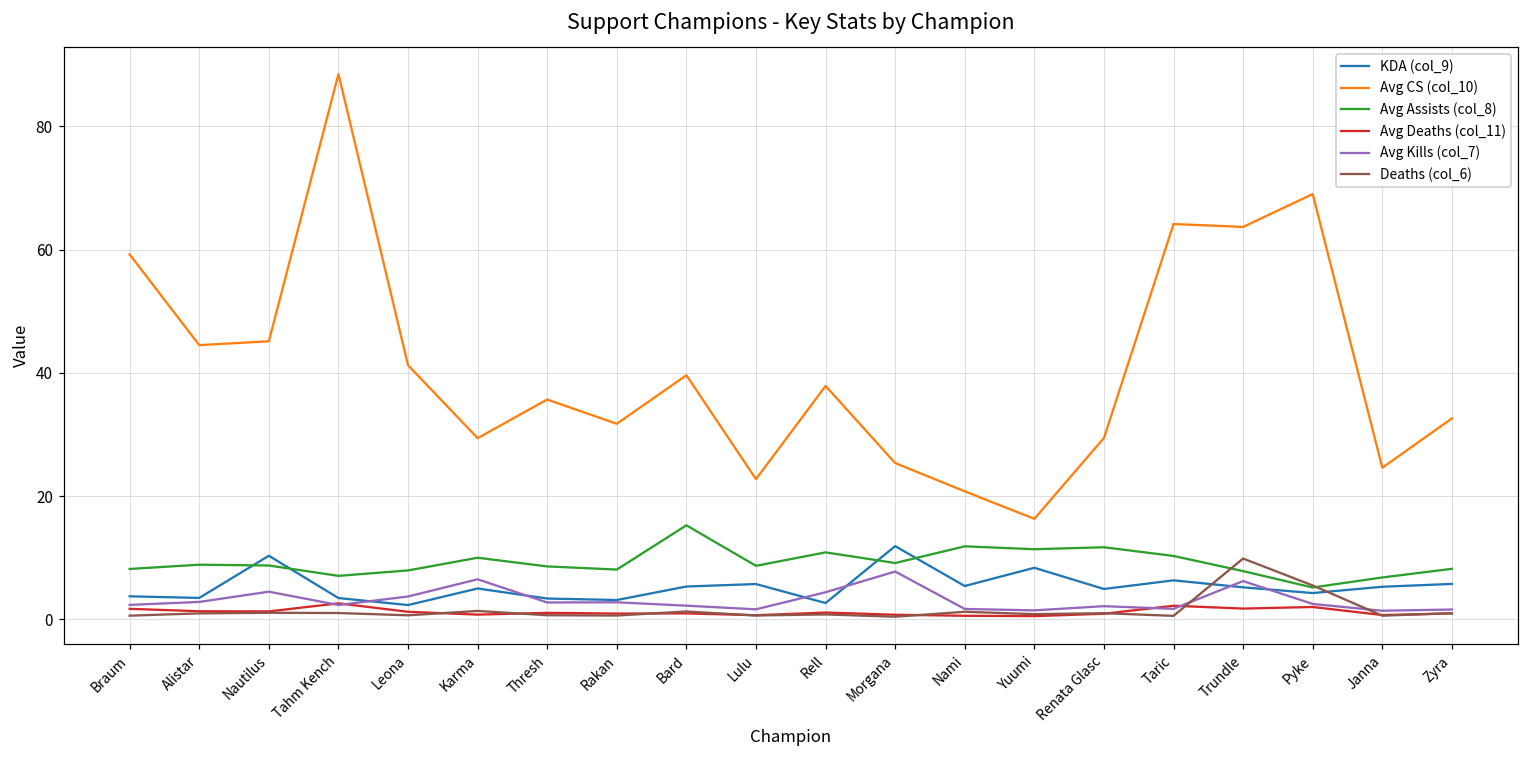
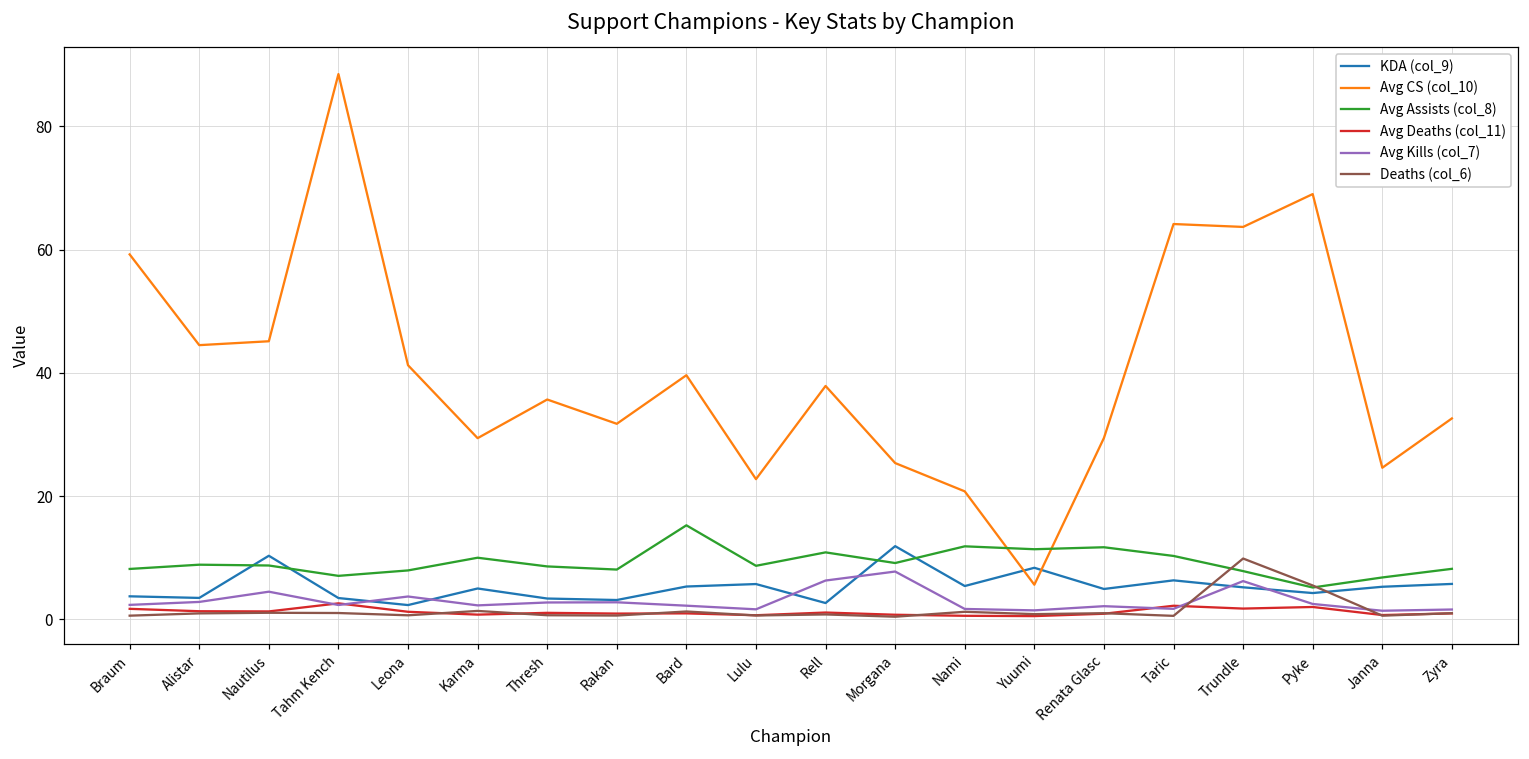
Avg Kills (col_7), Karma: 7 -> 2
Avg Kills (col_7), Rell: 4 -> 6
Avg CS (col_10), Yuumi: 16 -> 6
